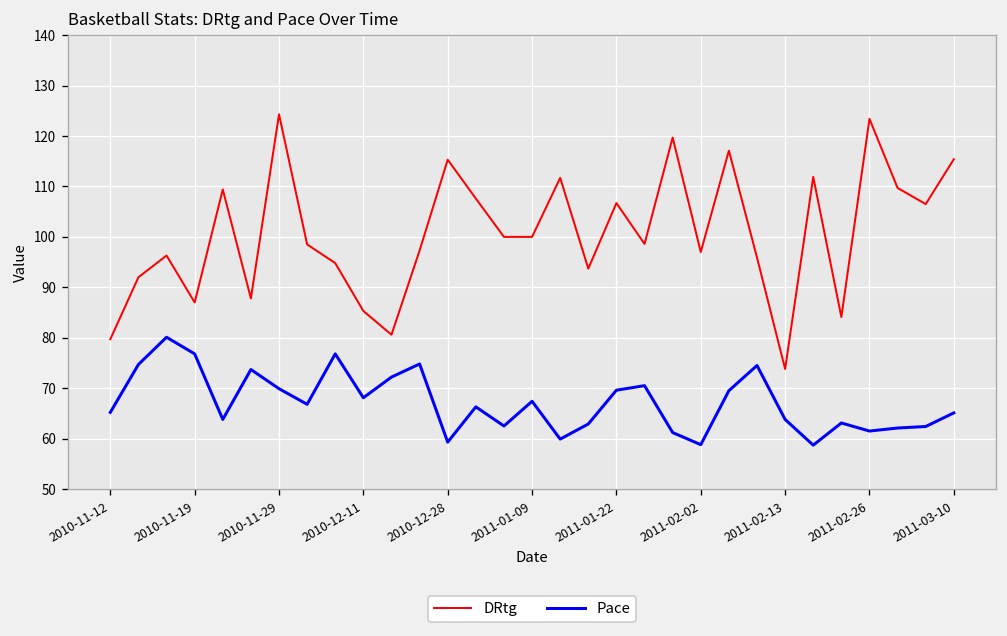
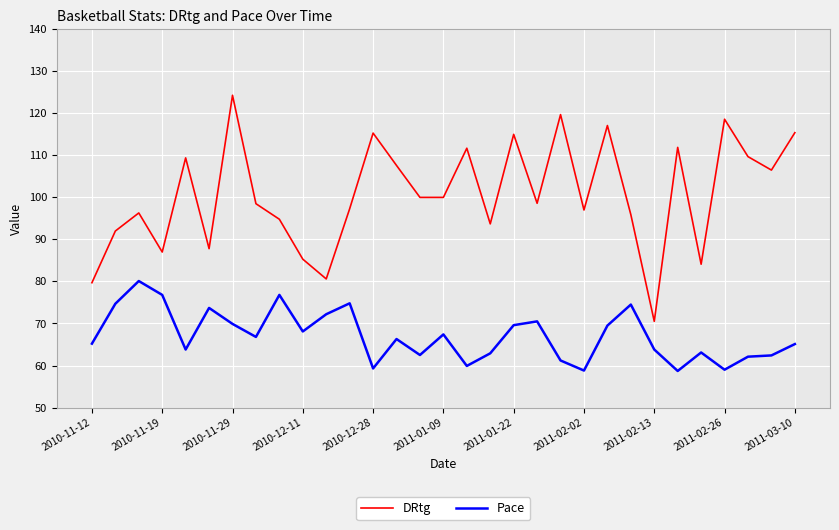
DRtg, 2011-01-22: 107 -> 115
DRtg, 2011-02-13: 74 -> 71
DRtg, 2011-02-26: 123 -> 119
Pace, 2011-02-26: 62 -> 59
